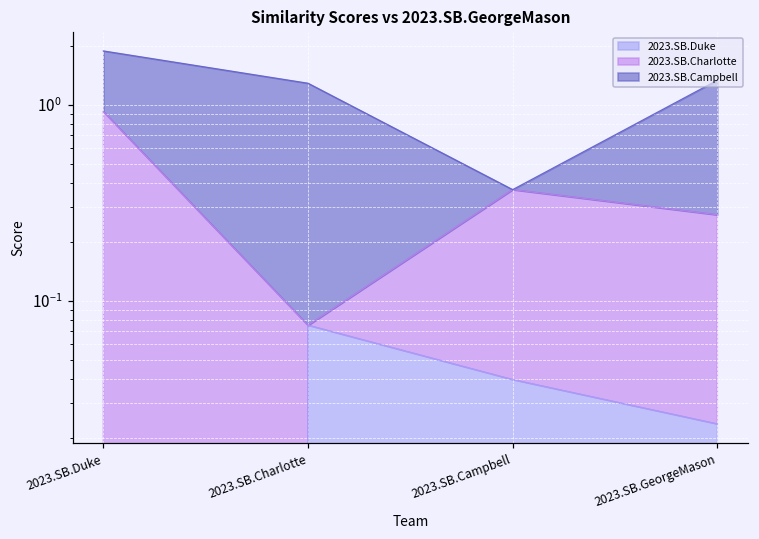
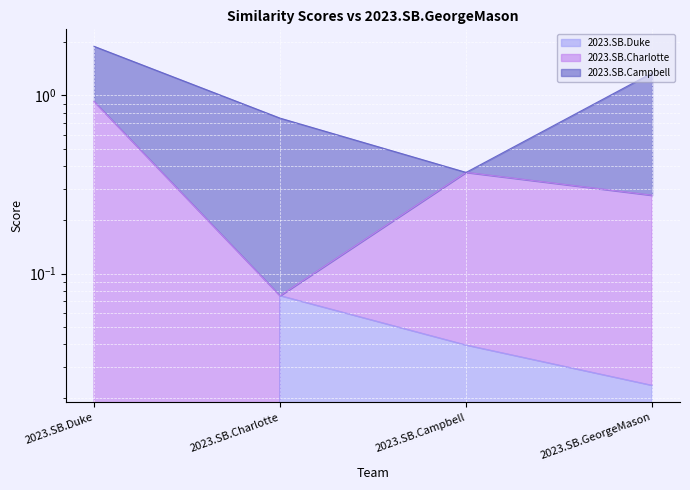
2023.SB.Campbell, 2023.SB.Charlotte: 1.2 -> 0.67
